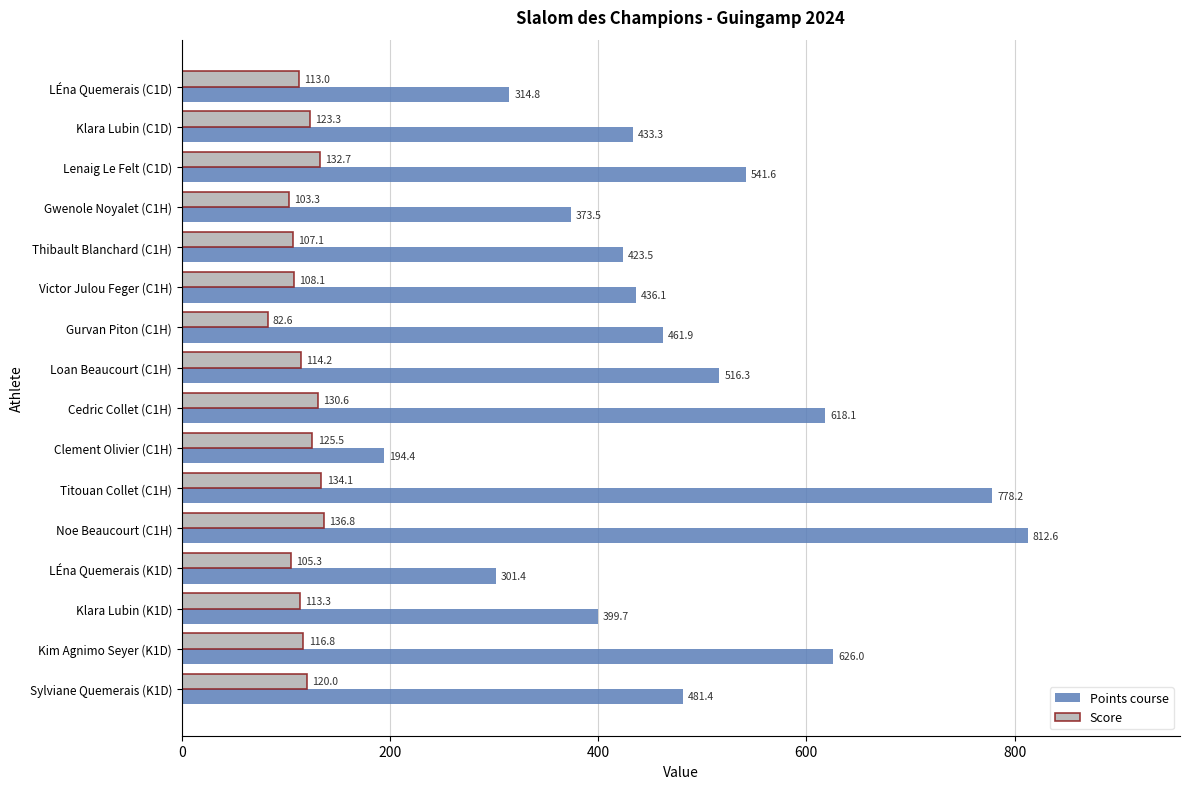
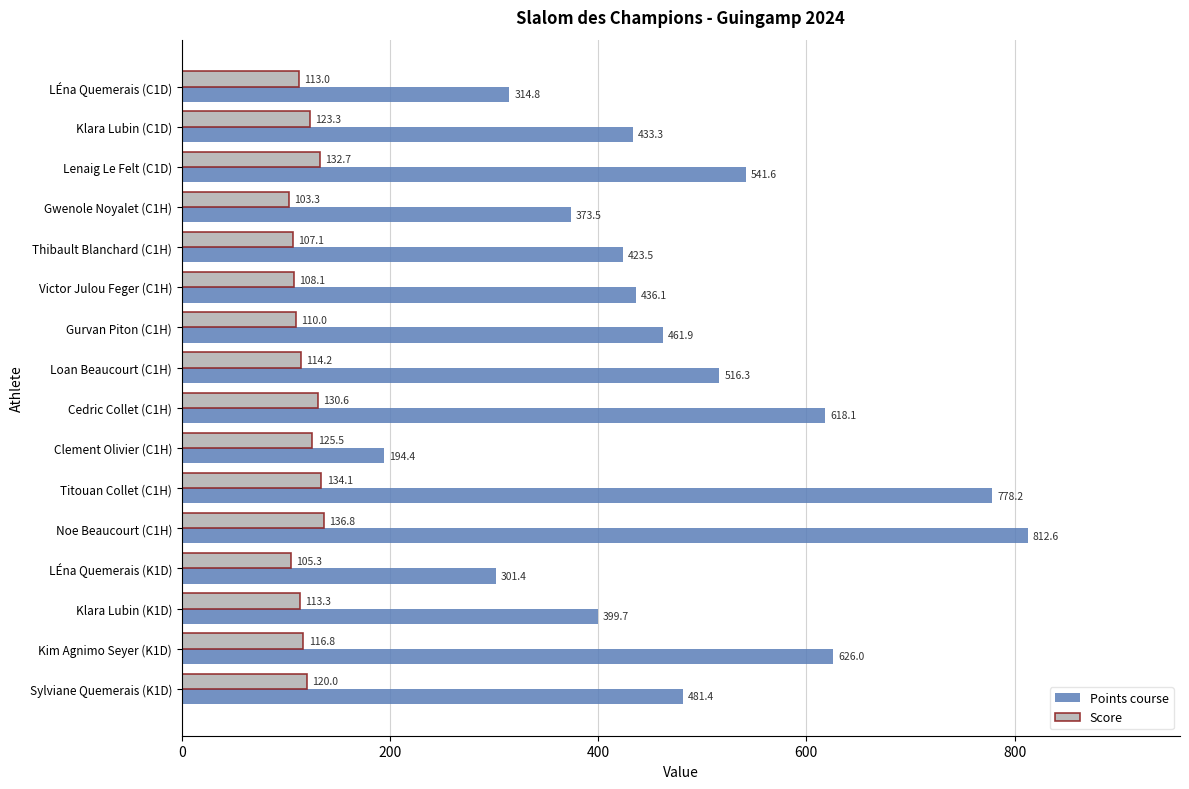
Score, Gurvan Piton (C1H): 82.6 -> 110.0
